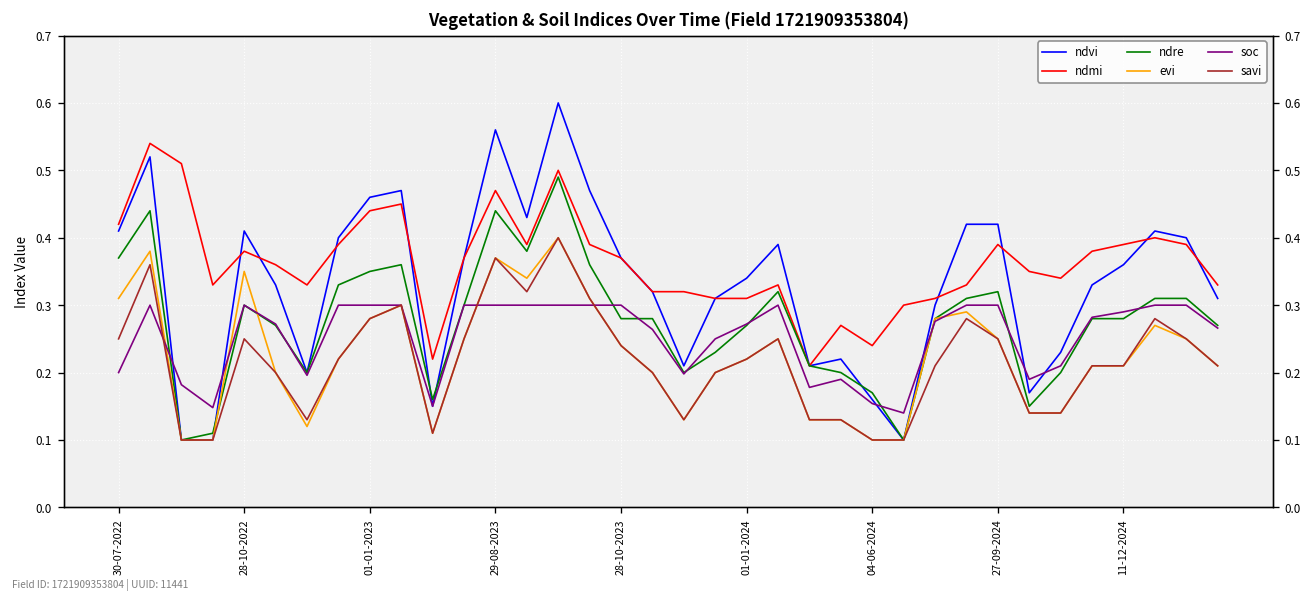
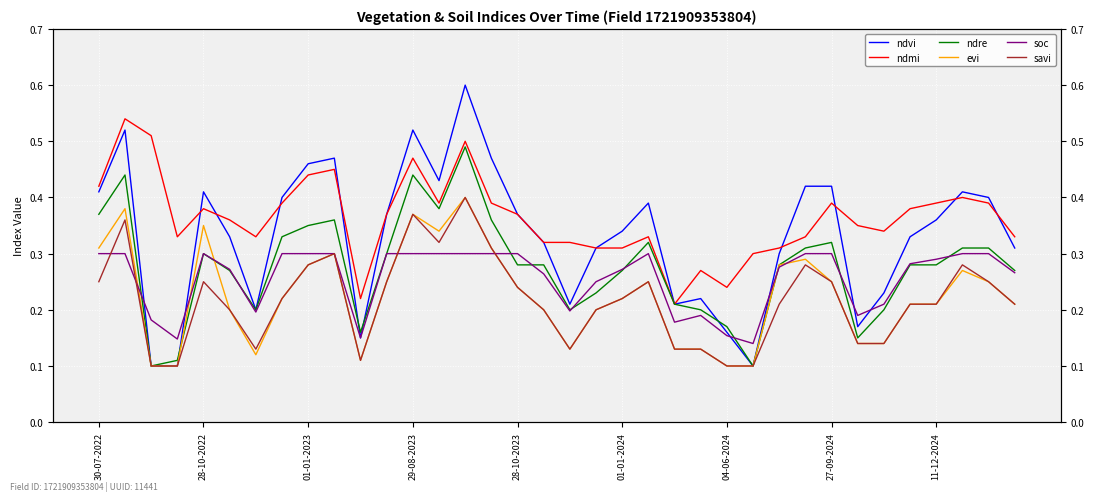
soc, 30-07-2022: 0.2 -> 0.3
ndvi, 29-08-2023: 0.56 -> 0.52
